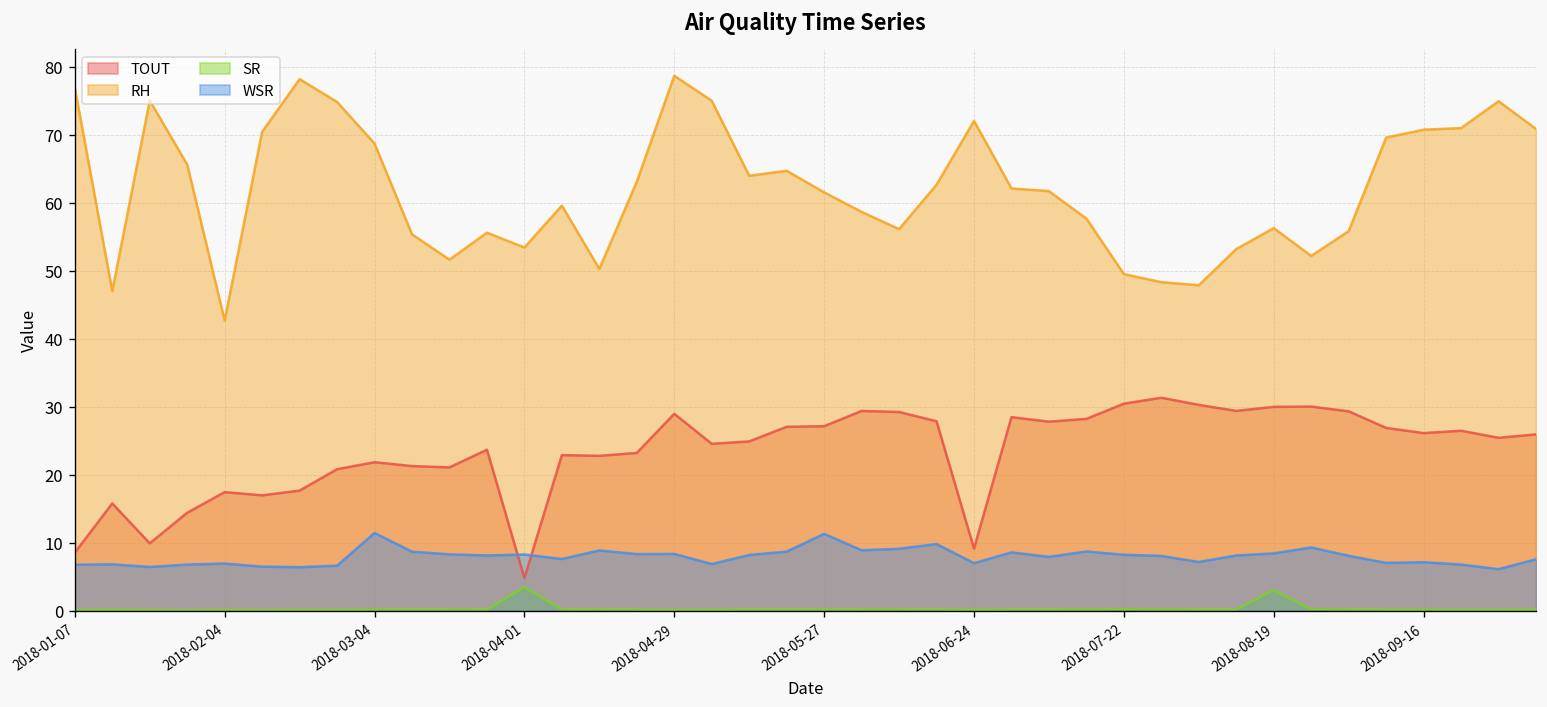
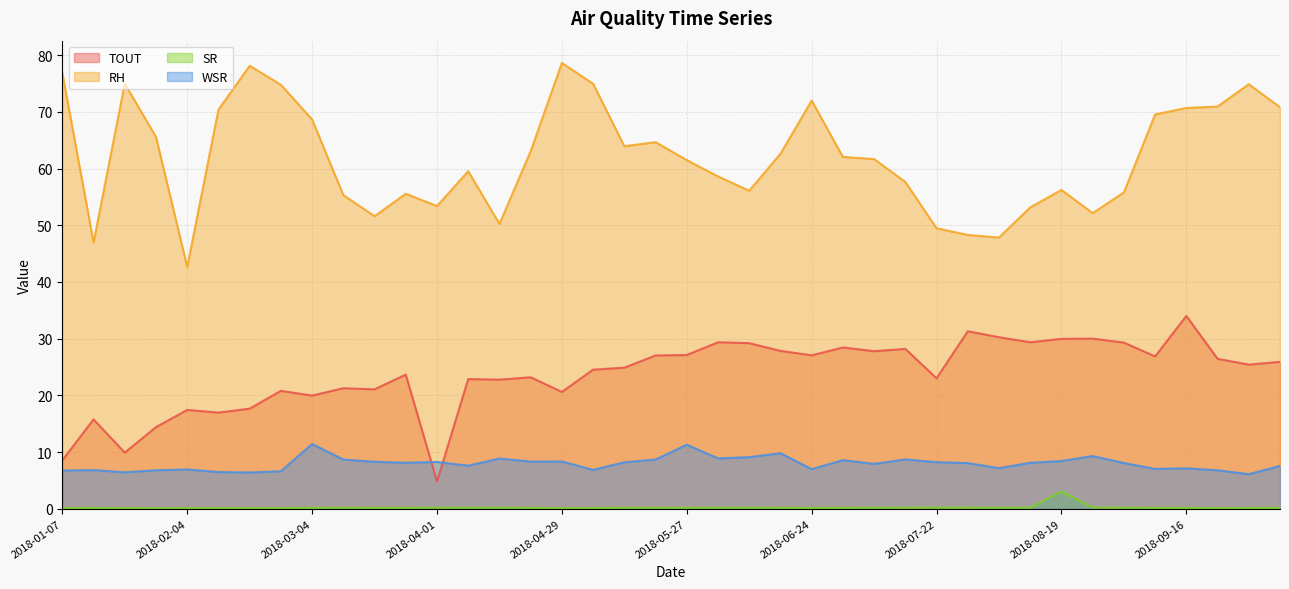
TOUT, 2018-03-04: 22 -> 20
SR, 2018-04-01: 3 -> 0
TOUT, 2018-04-29: 29 -> 21
TOUT, 2018-06-24: 9 -> 27
TOUT, 2018-07-22: 30 -> 23
TOUT, 2018-09-16: 26 -> 34
